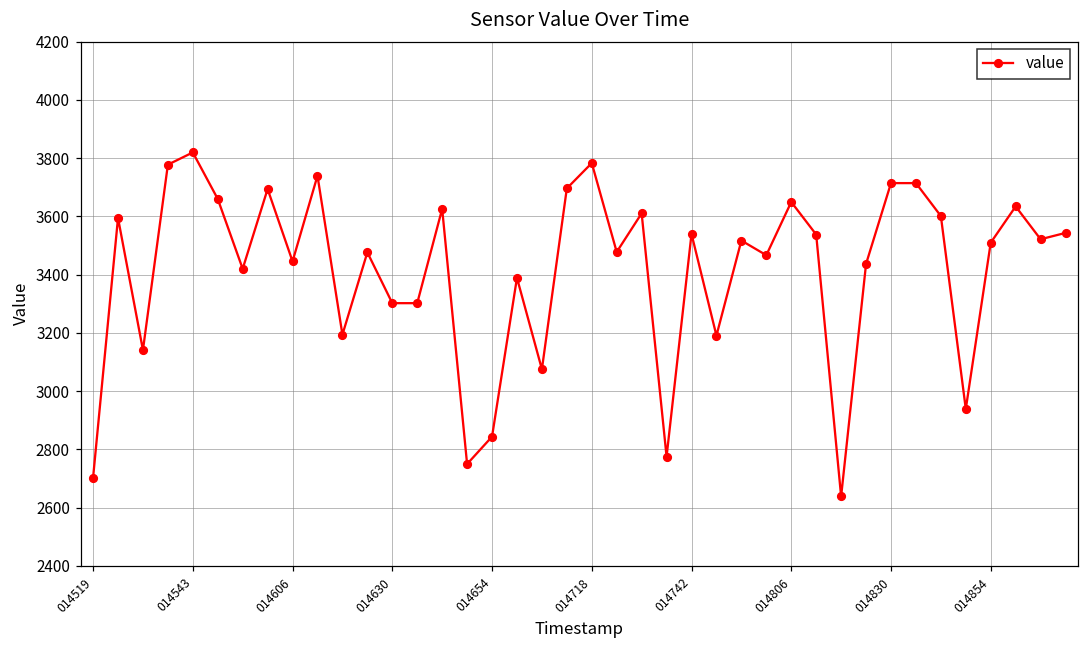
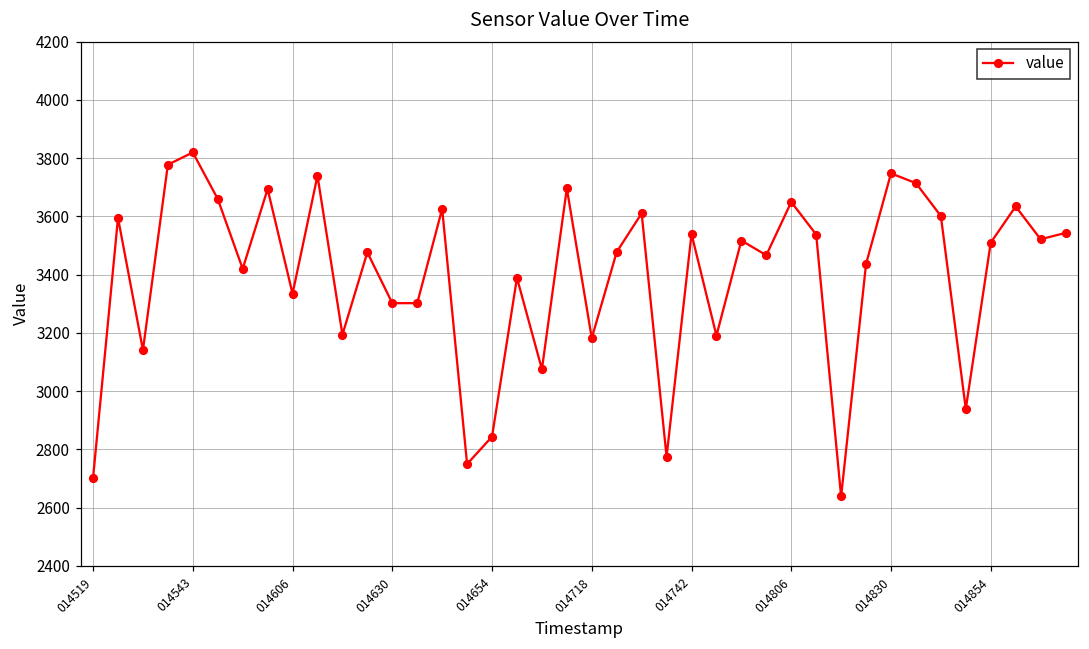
014606: 3450 -> 3330
014718: 3780 -> 3180
014830: 3710 -> 3750
